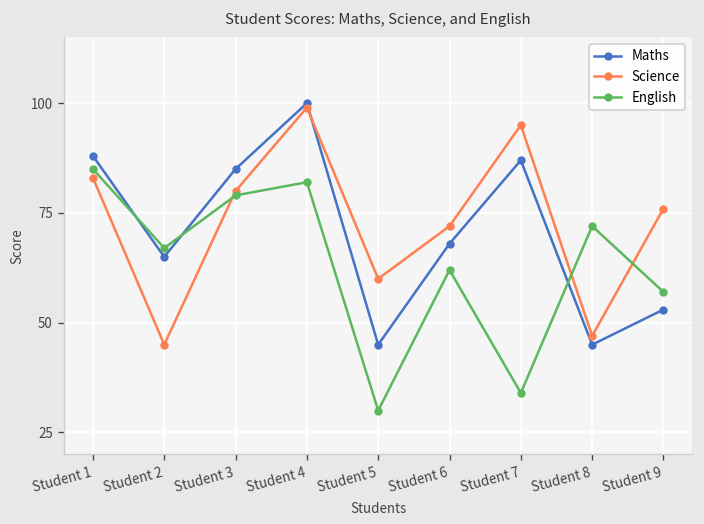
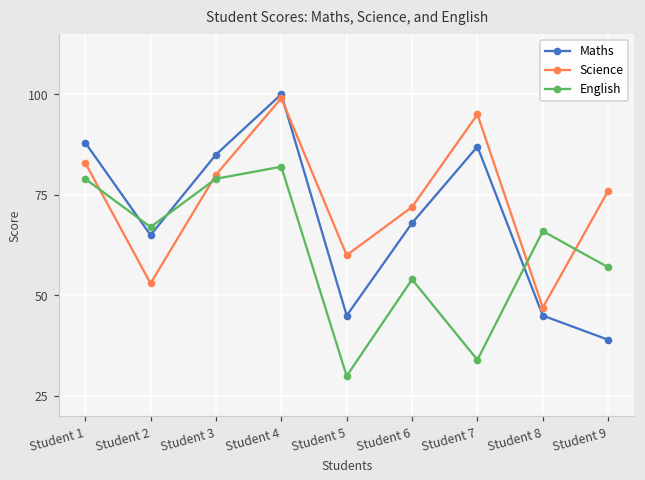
English, Student 1: 85 -> 79
Science, Student 2: 45 -> 53
English, Student 6: 62 -> 54
English, Student 8: 72 -> 66
Maths, Student 9: 53 -> 39
